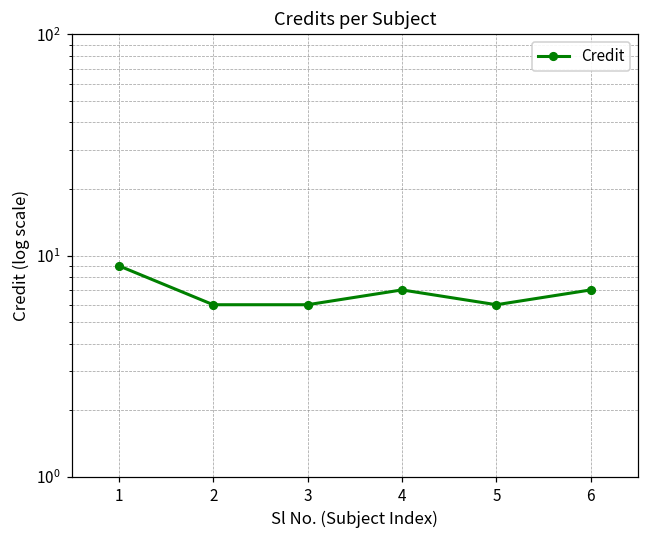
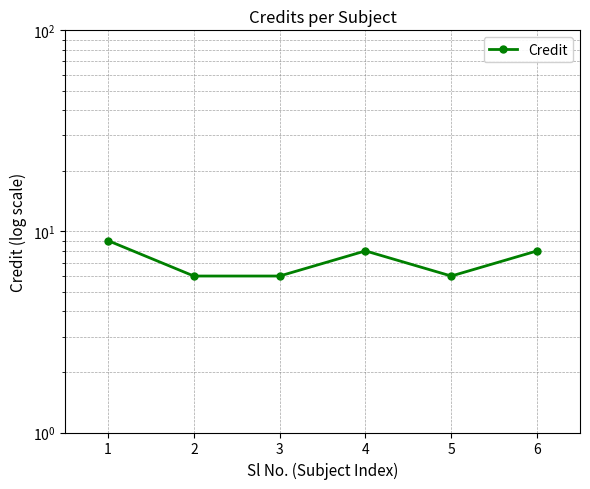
4: 7 -> 8
6: 7 -> 8
